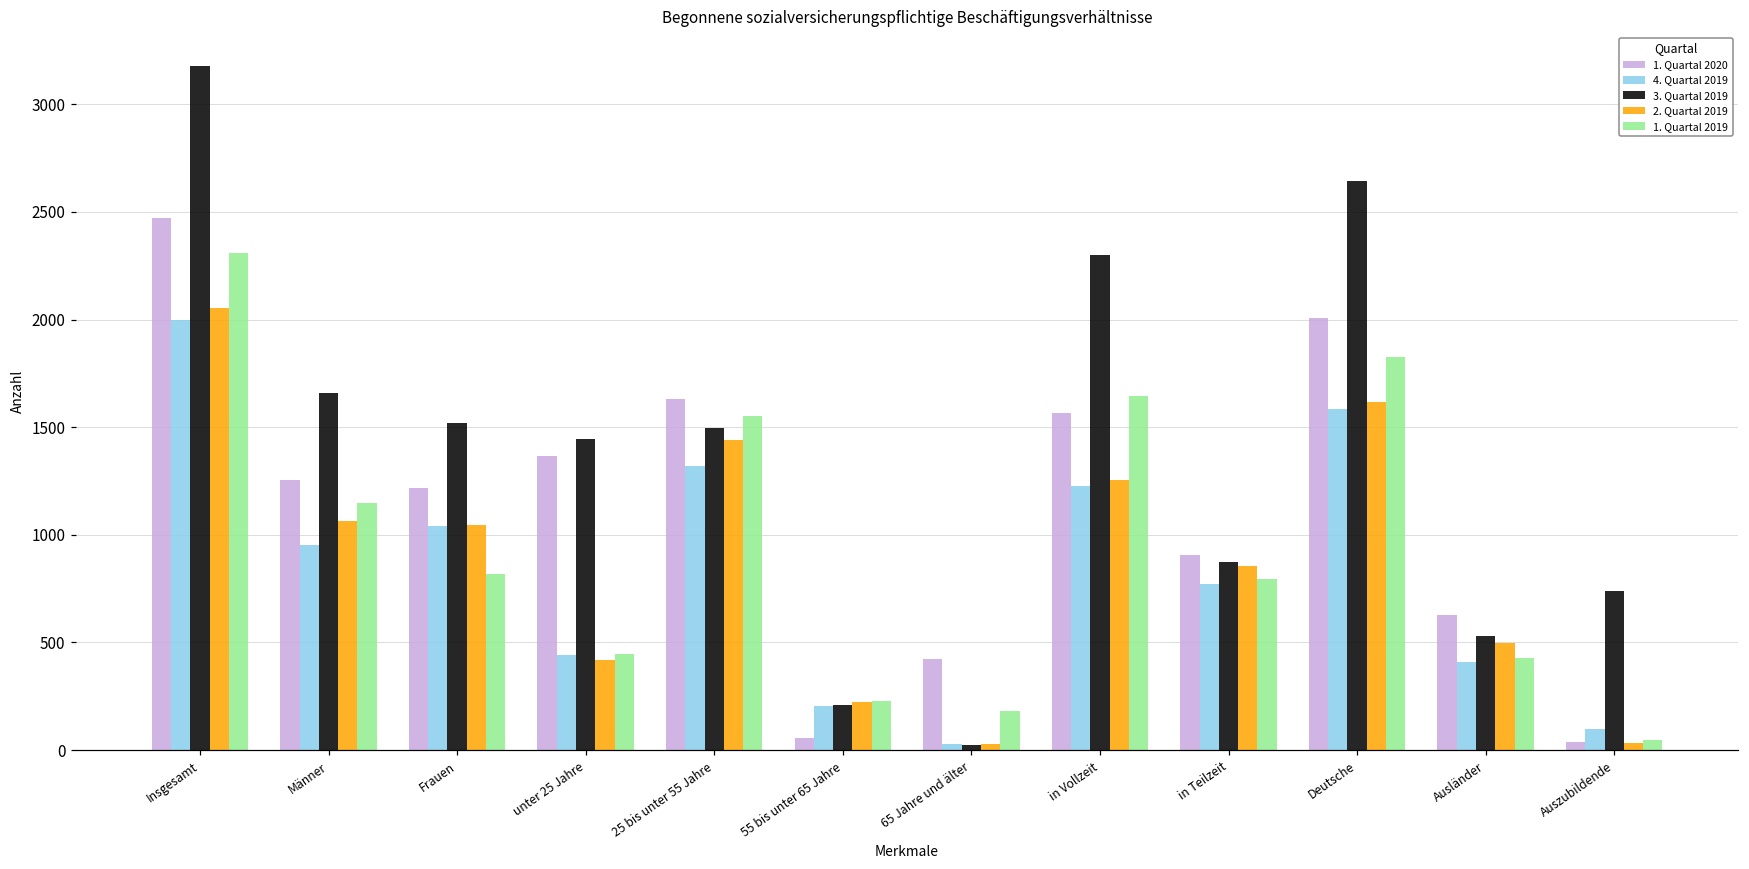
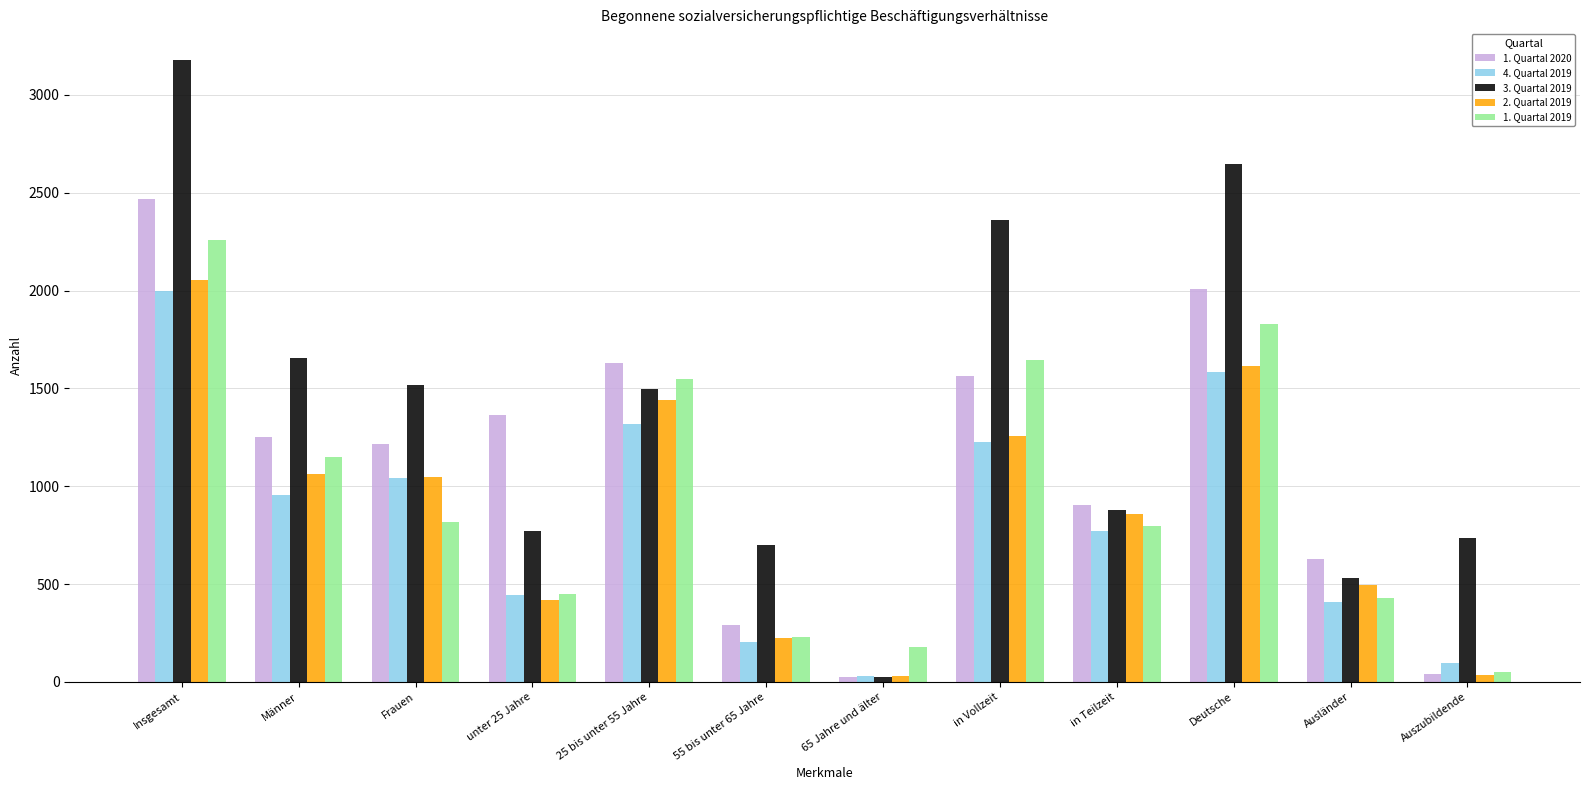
1. Quartal 2019, Insgesamt: 2310 -> 2260
3. Quartal 2019, unter 25 Jahre: 1440 -> 770
1. Quartal 2020, 55 bis unter 65 Jahre: 50 -> 290
3. Quartal 2019, 55 bis unter 65 Jahre: 210 -> 700
1. Quartal 2020, 65 Jahre und älter: 420 -> 30
3. Quartal 2019, in Vollzeit: 2300 -> 2360
